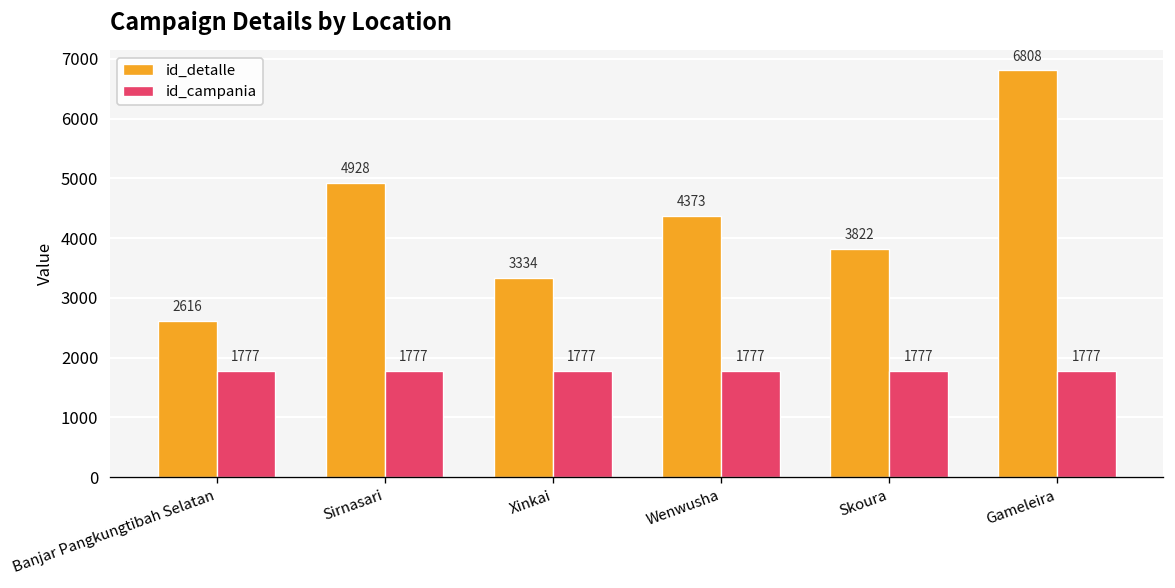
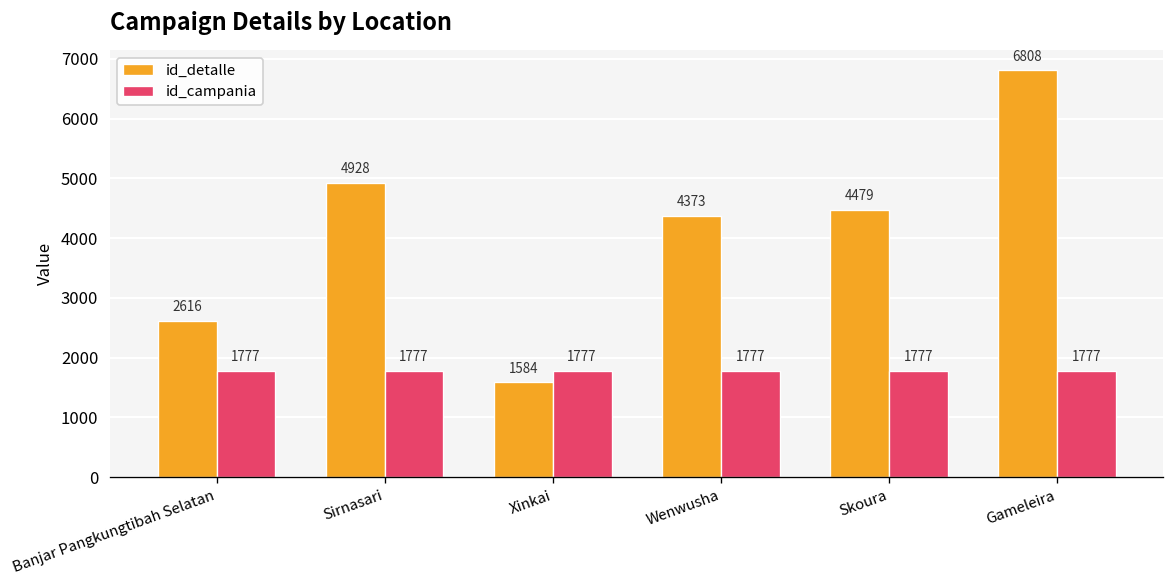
id_detalle, Xinkai: 3334 -> 1584
id_detalle, Skoura: 3822 -> 4479
